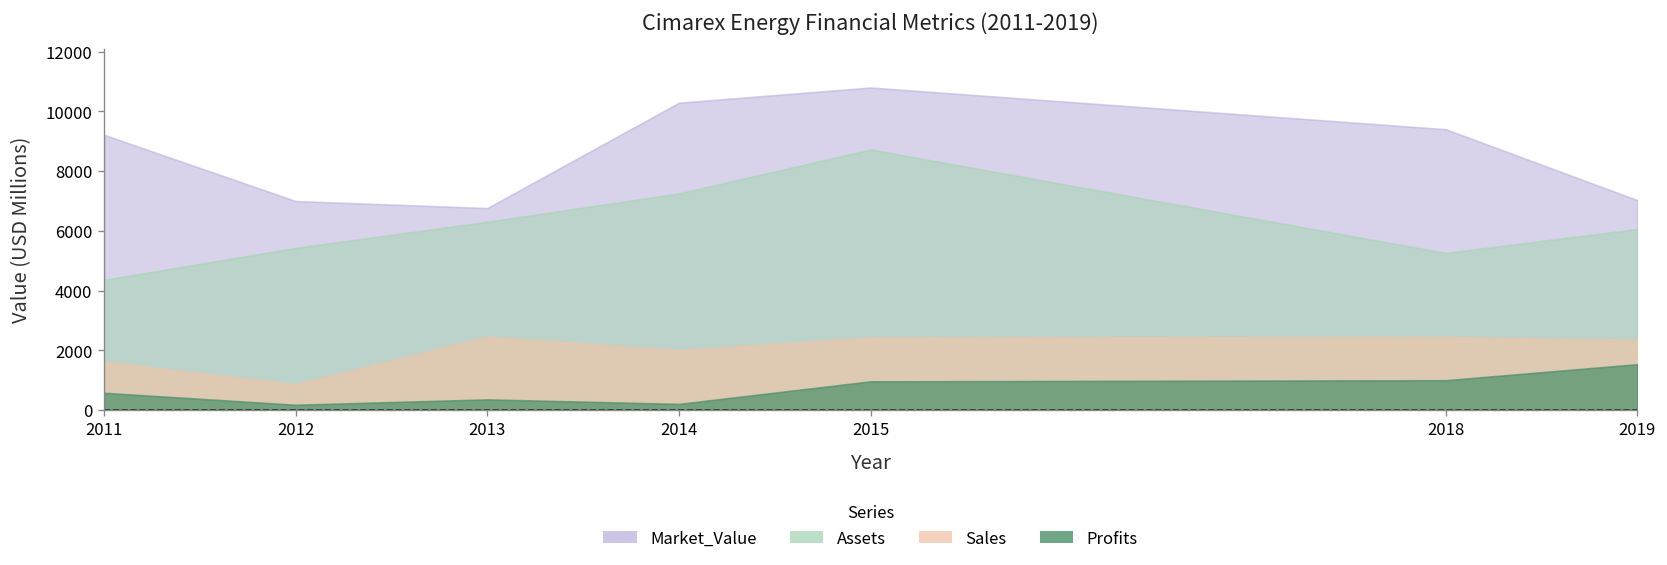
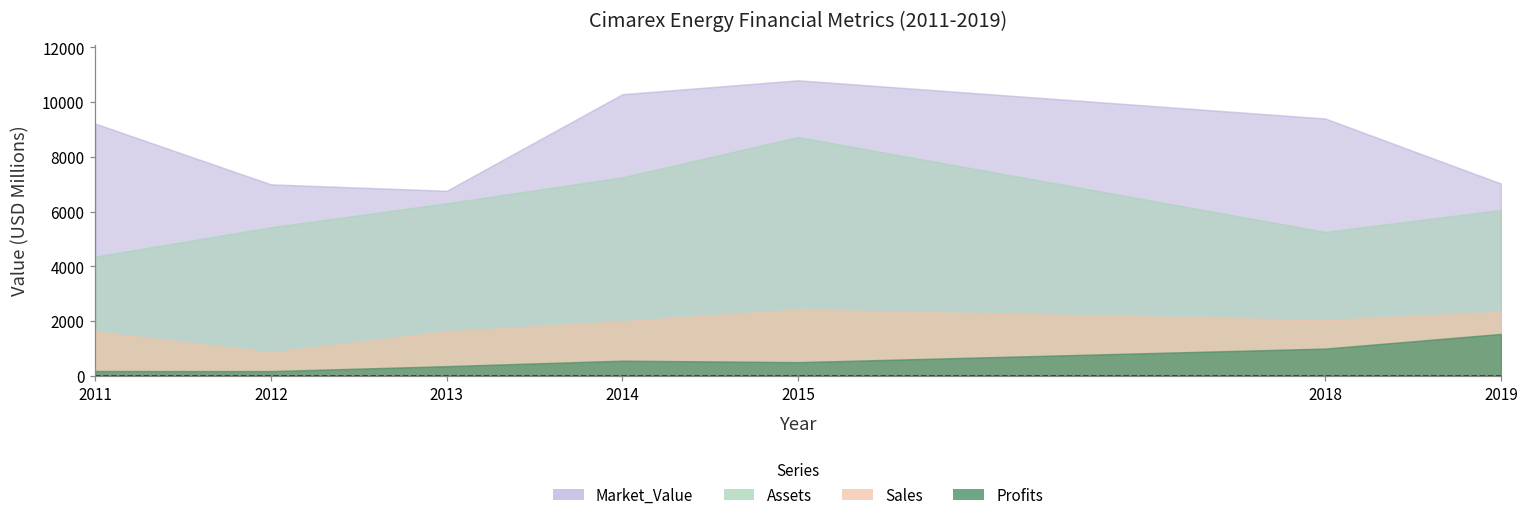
Profits, 2011: 600 -> 200
Sales, 2013: 2500 -> 1600
Profits, 2014: 200 -> 600
Profits, 2015: 1000 -> 500
Sales, 2018: 2400 -> 2000
